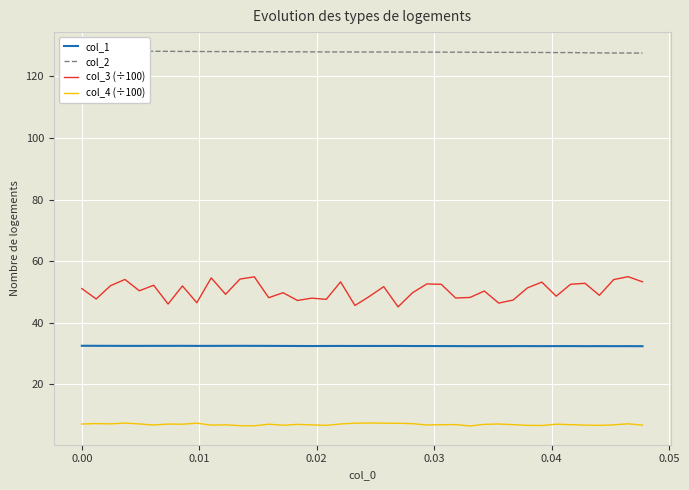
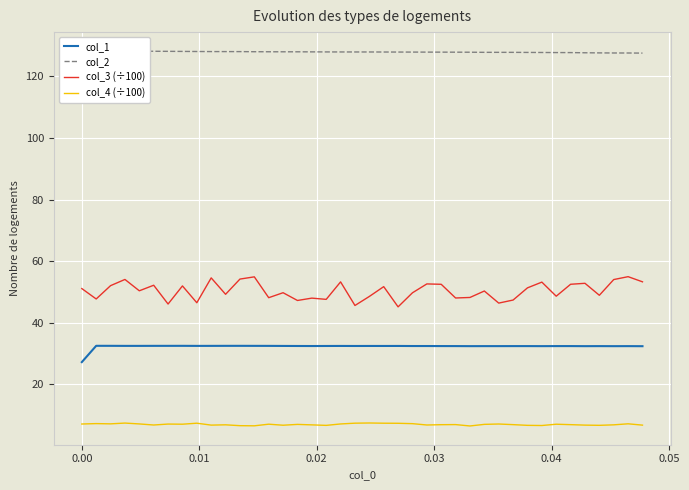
col_1, 0.00: 33 -> 27
